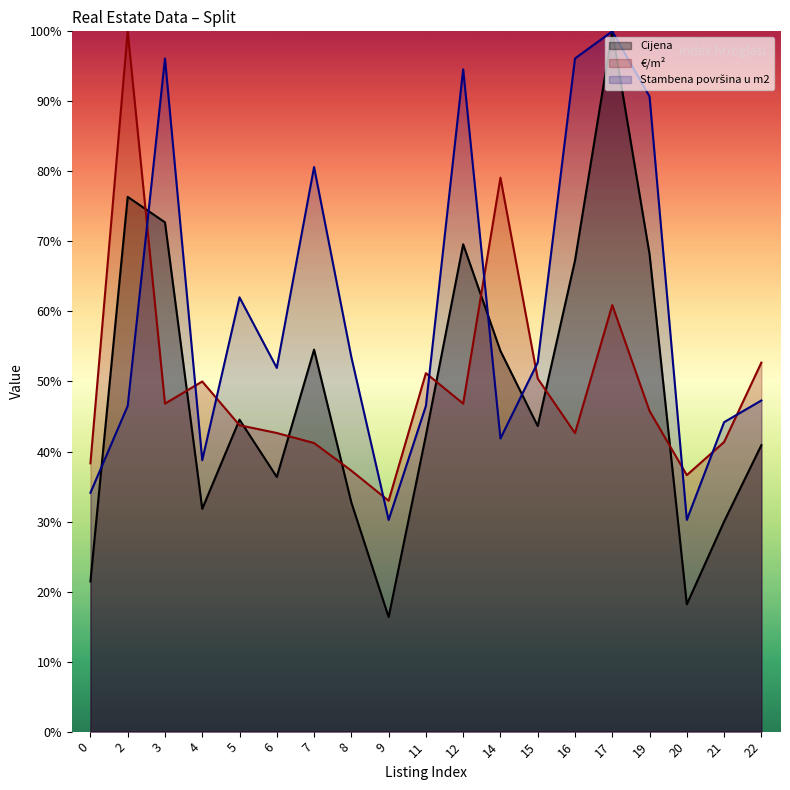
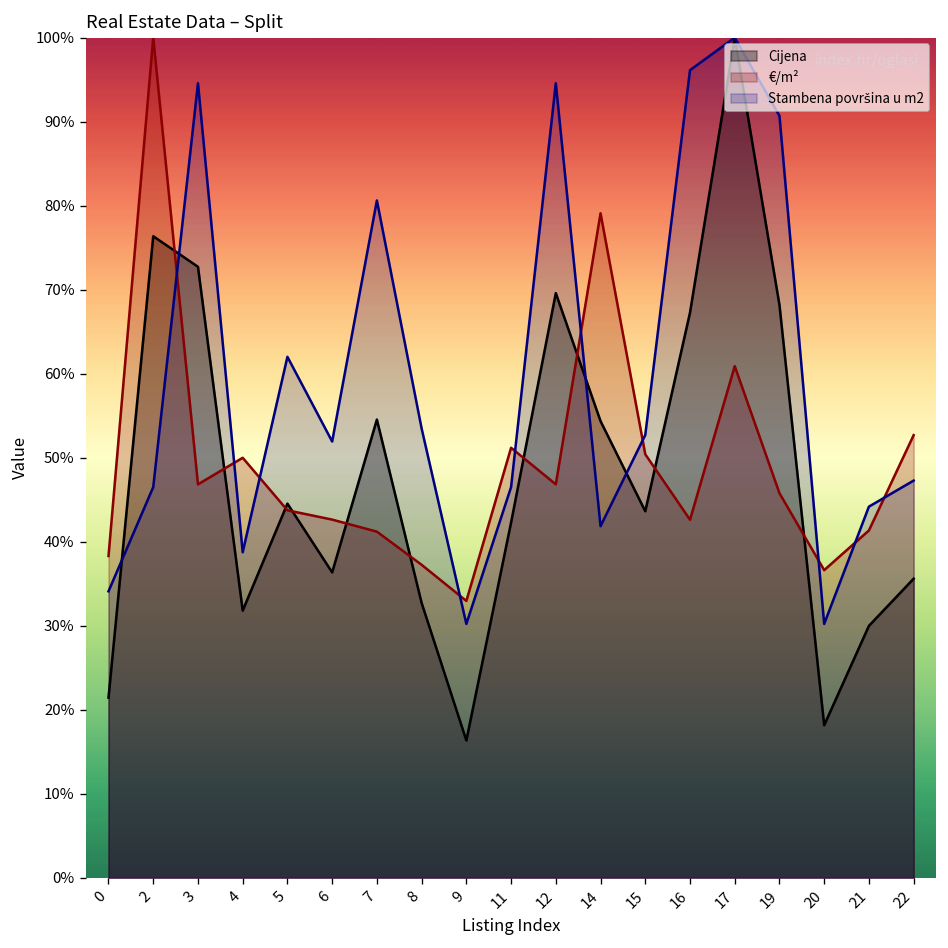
Stambena površina u m2, 3: 96% -> 95%
Cijena, 22: 41% -> 36%
